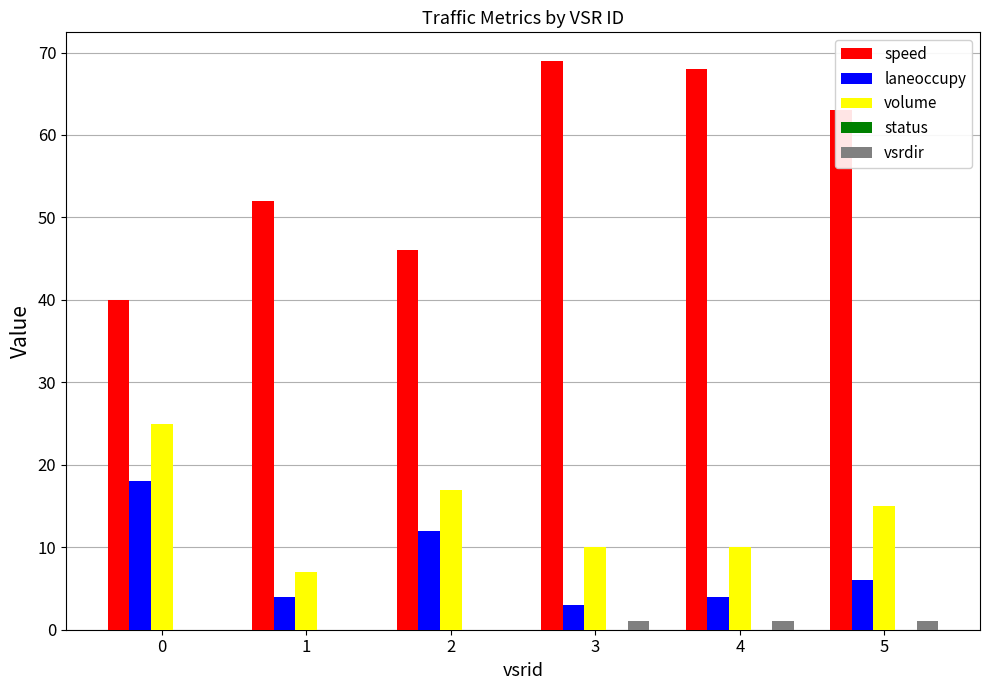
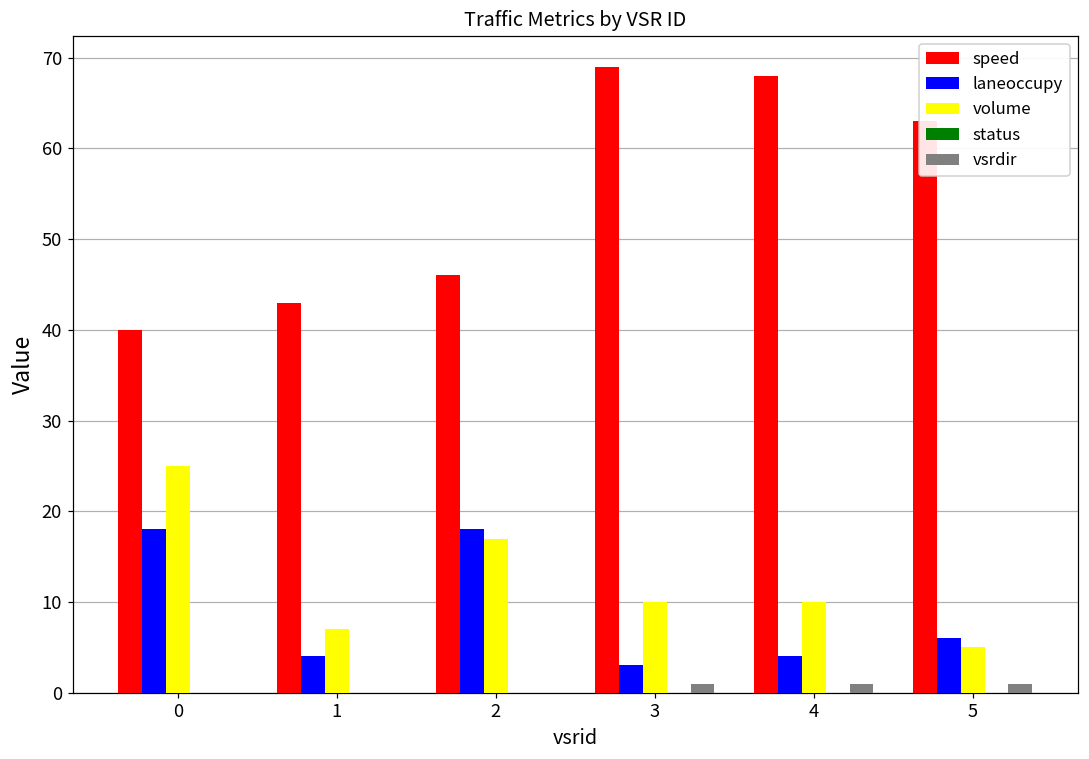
speed, 1: 52 -> 43
laneoccupy, 2: 12 -> 18
volume, 5: 15 -> 5
